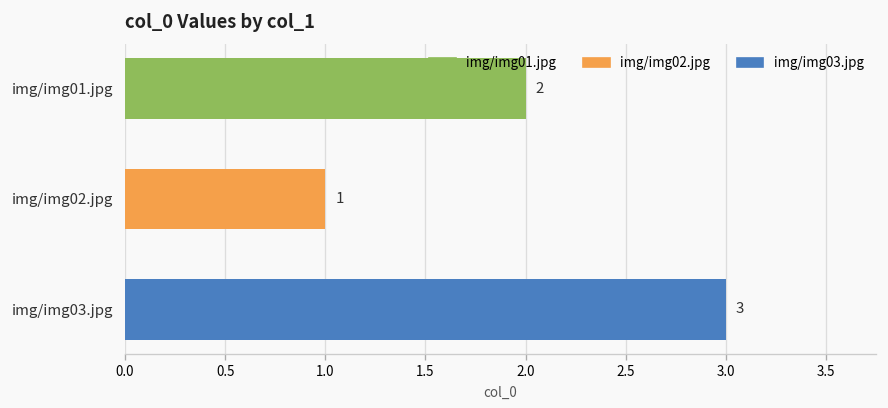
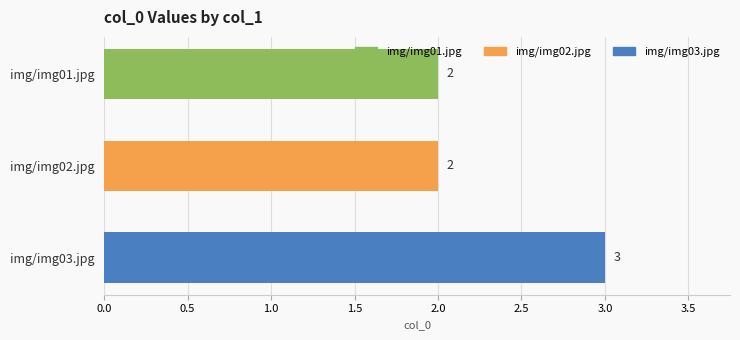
img/img02.jpg: 1 -> 2
